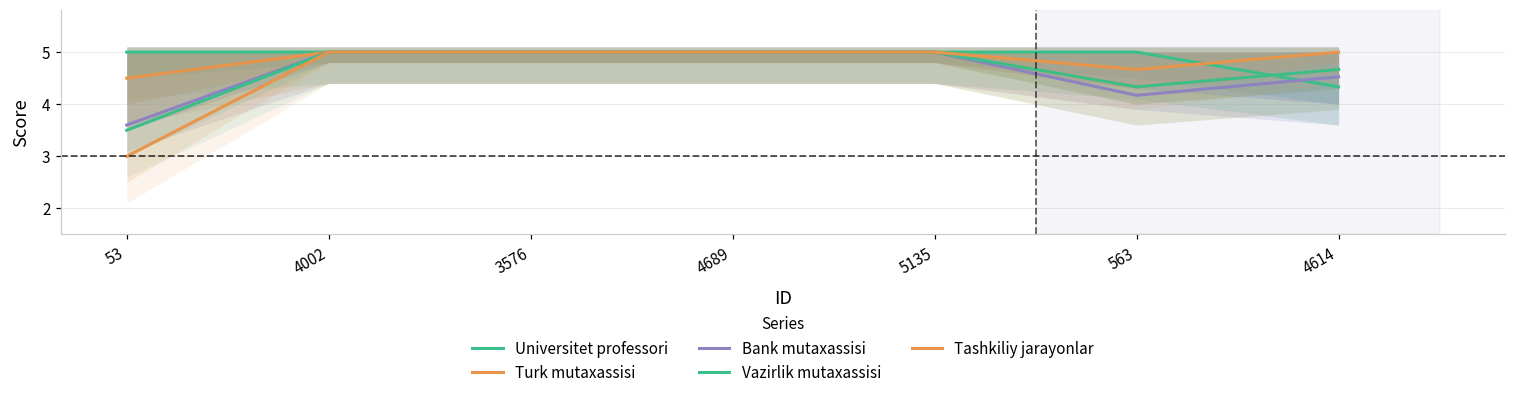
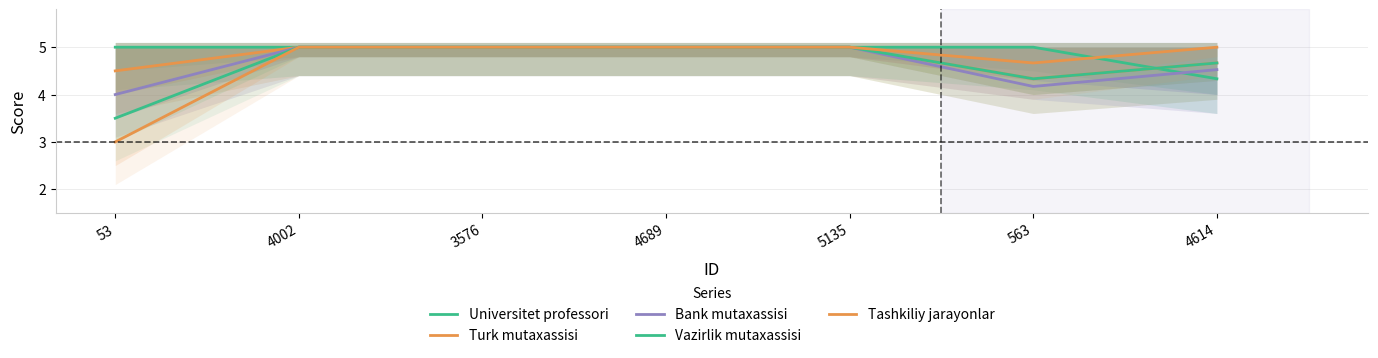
Bank mutaxassisi, 53: 3.6 -> 4.0
